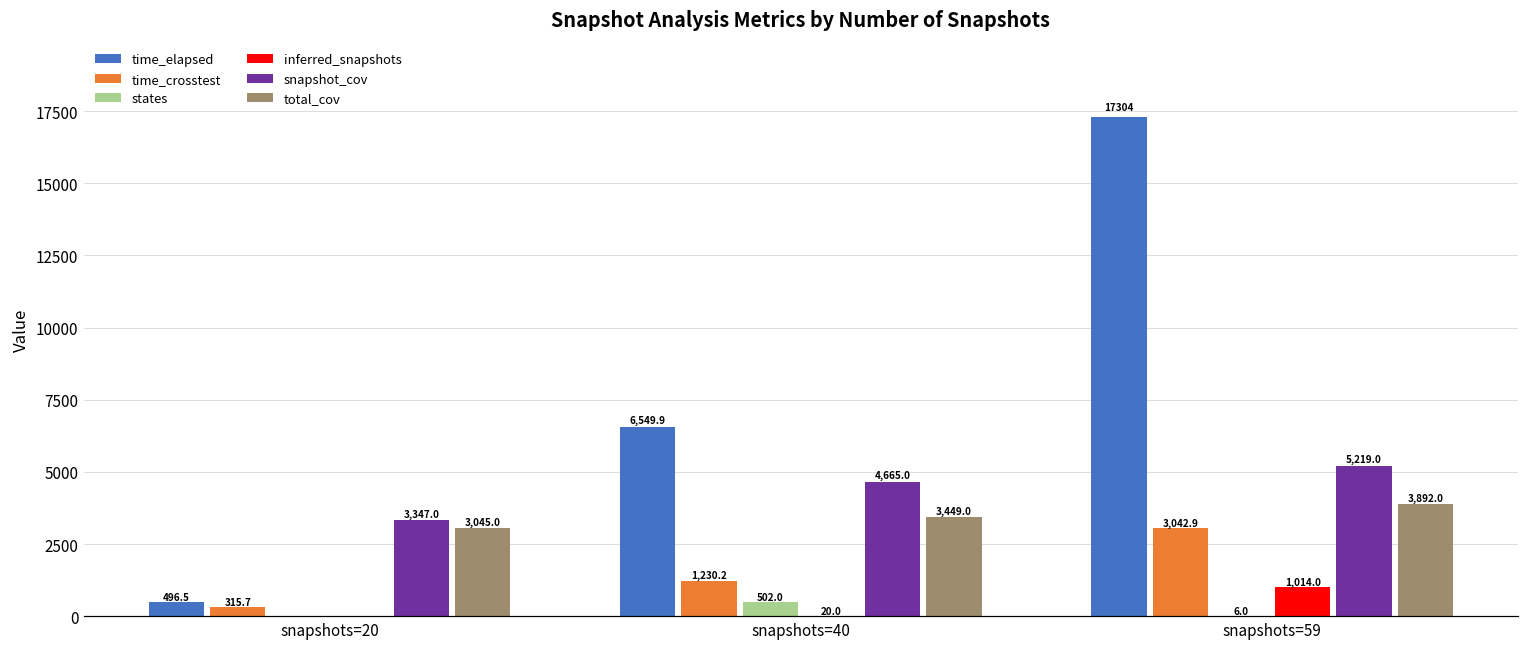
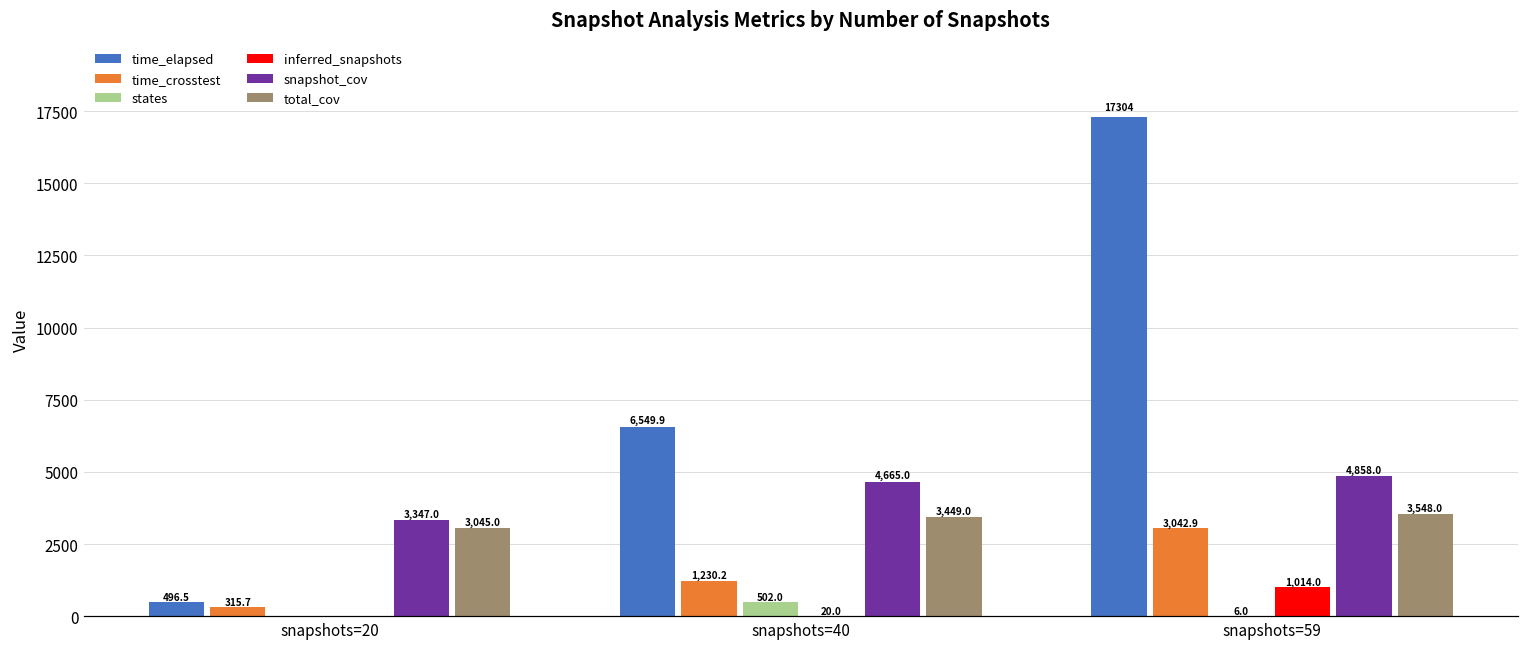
snapshot_cov, snapshots=59: 5,219.0 -> 4,858.0
total_cov, snapshots=59: 3,892.0 -> 3,548.0
